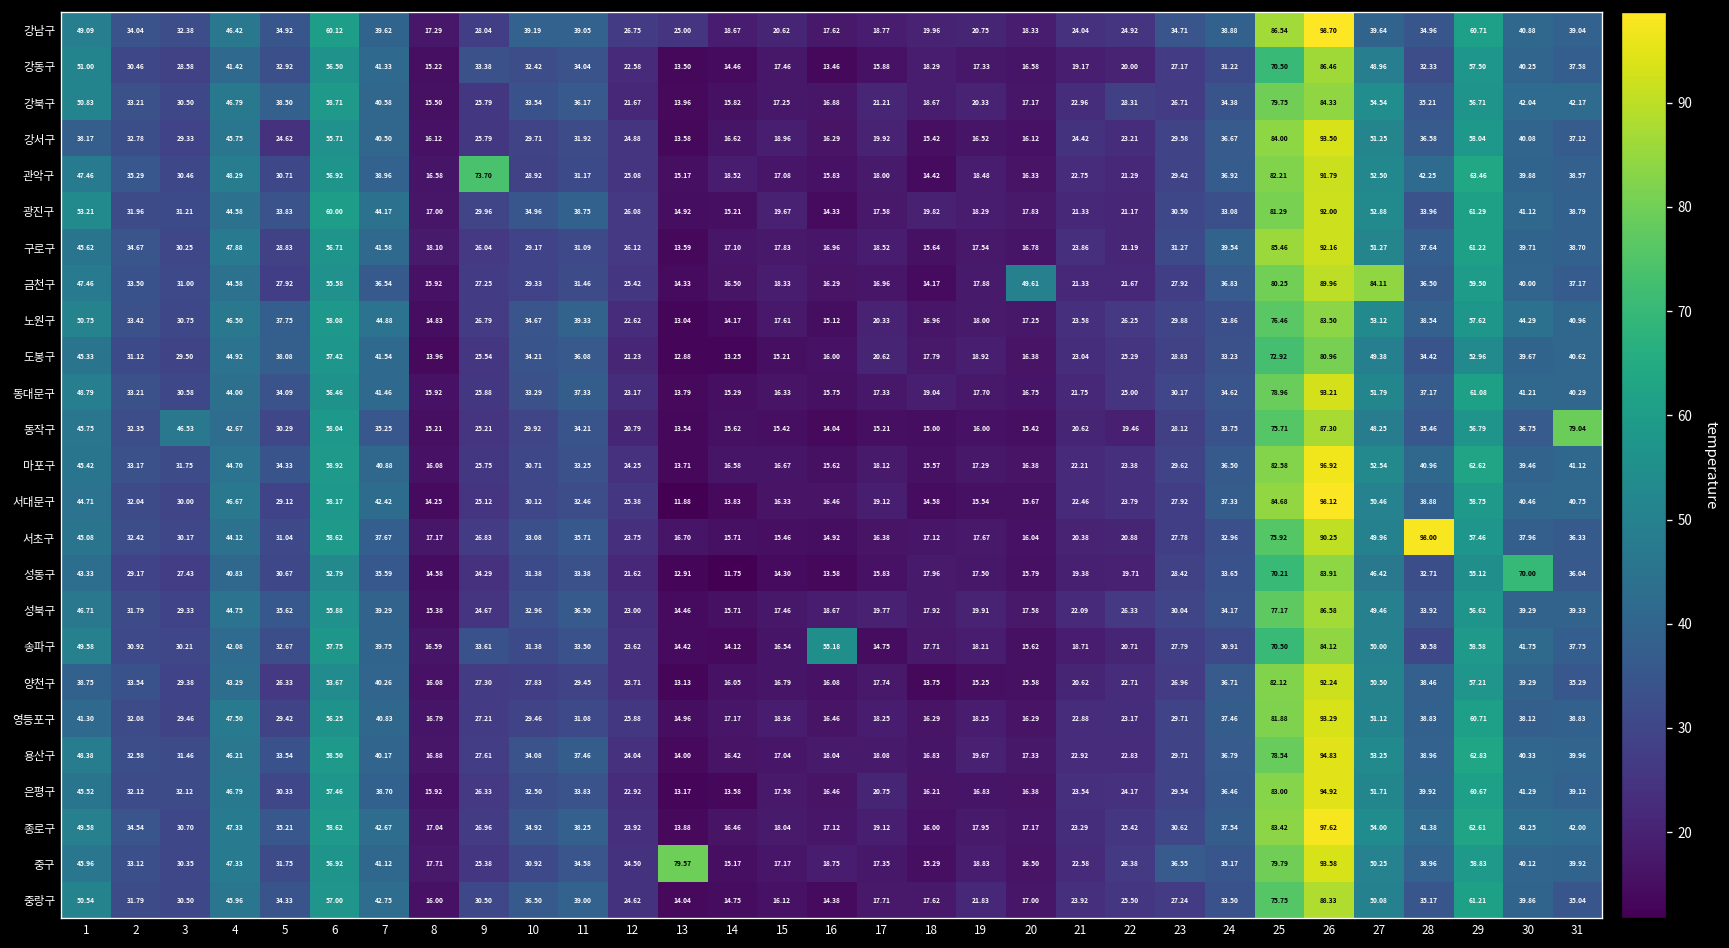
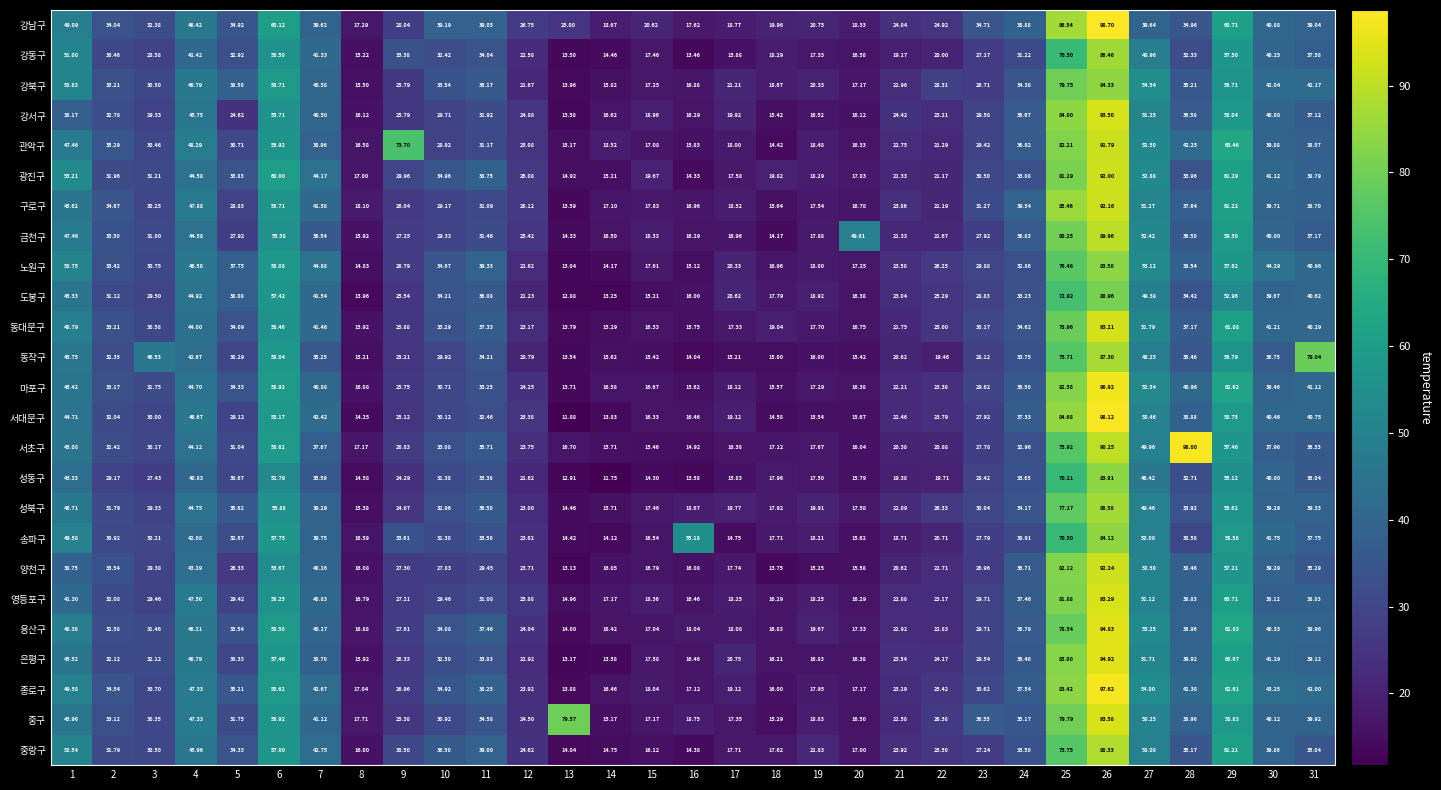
금천구, 27: 84.11 -> 52.42
성동구, 30: 70.00 -> 40.00
